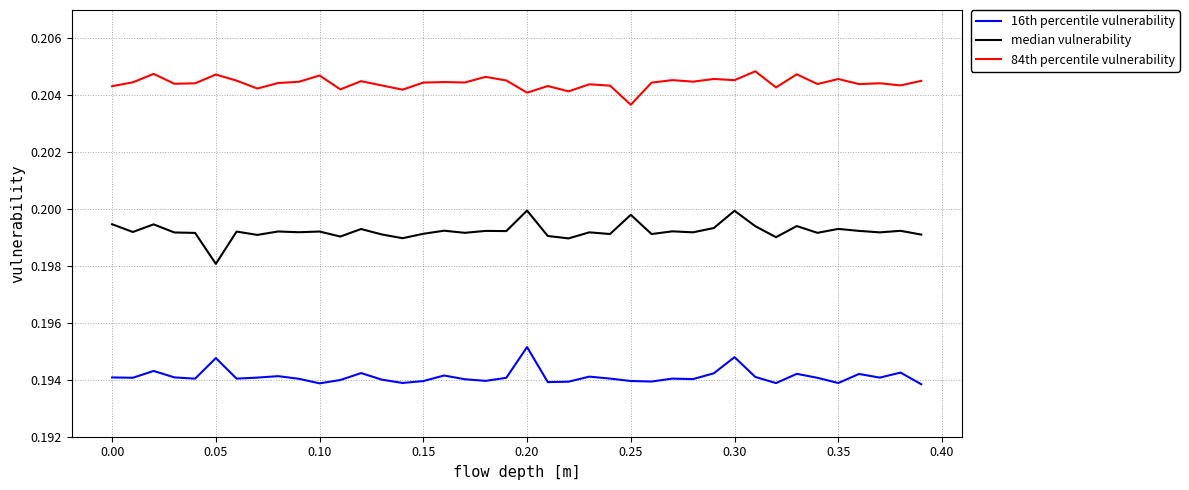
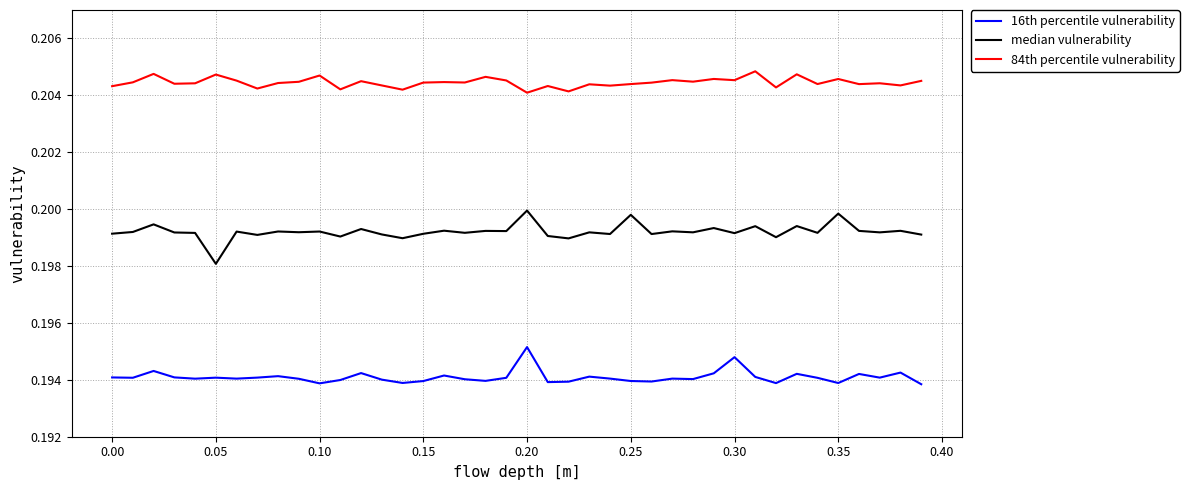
median vulnerability, 0.00: 0.1995 -> 0.1991
16th percentile vulnerability, 0.05: 0.1948 -> 0.1941
84th percentile vulnerability, 0.25: 0.2037 -> 0.2044
median vulnerability, 0.30: 0.1999 -> 0.1992
median vulnerability, 0.35: 0.1993 -> 0.1998
